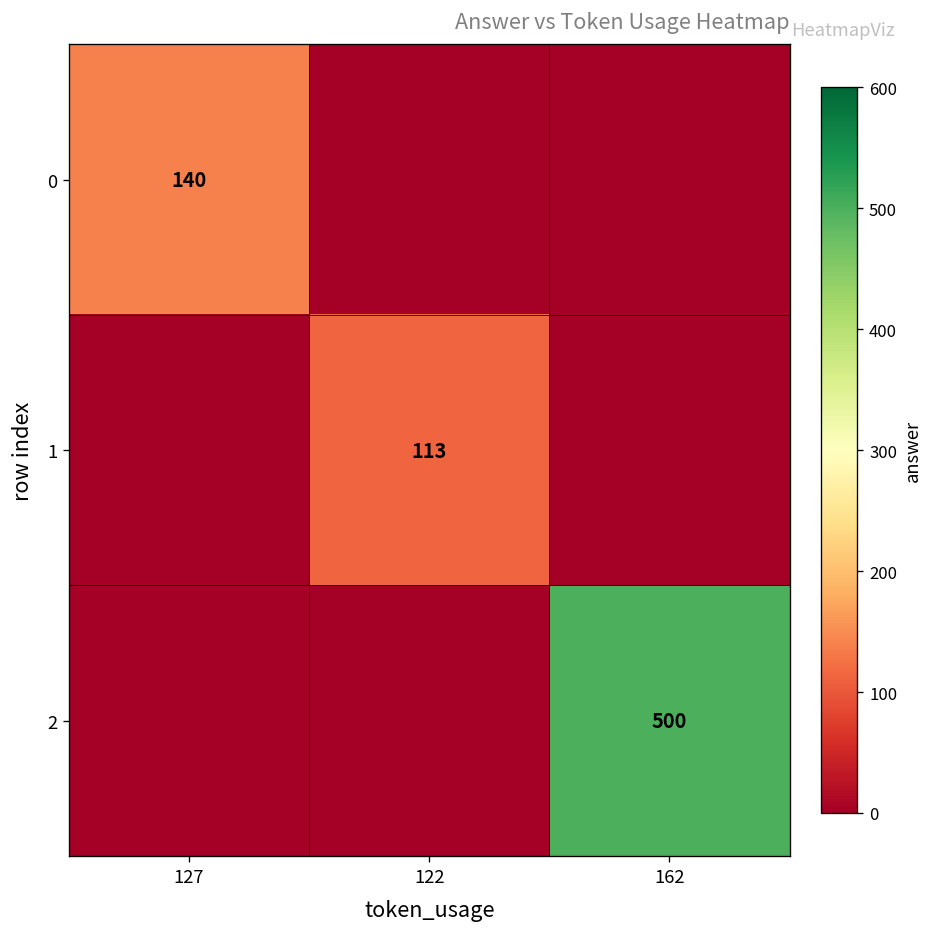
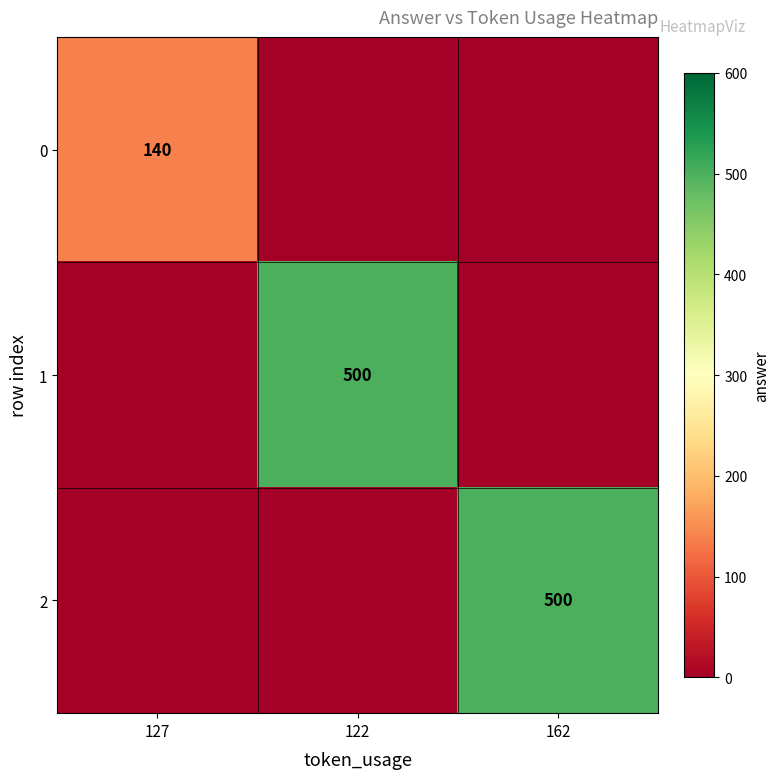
1, 122: 113 -> 500
